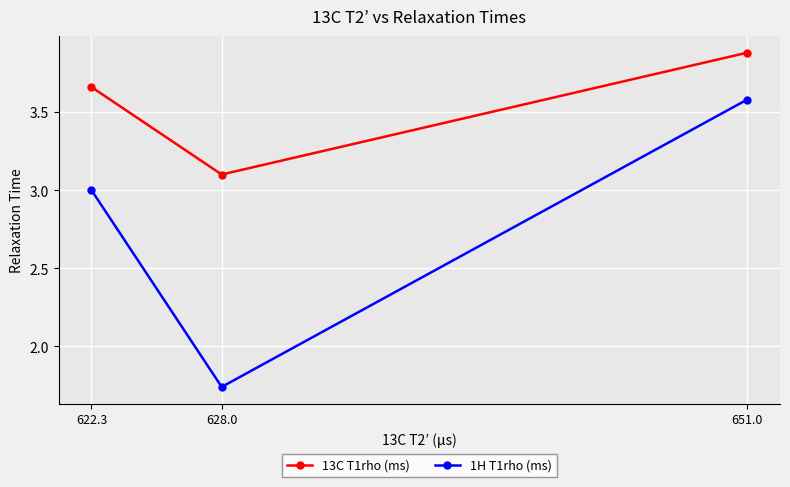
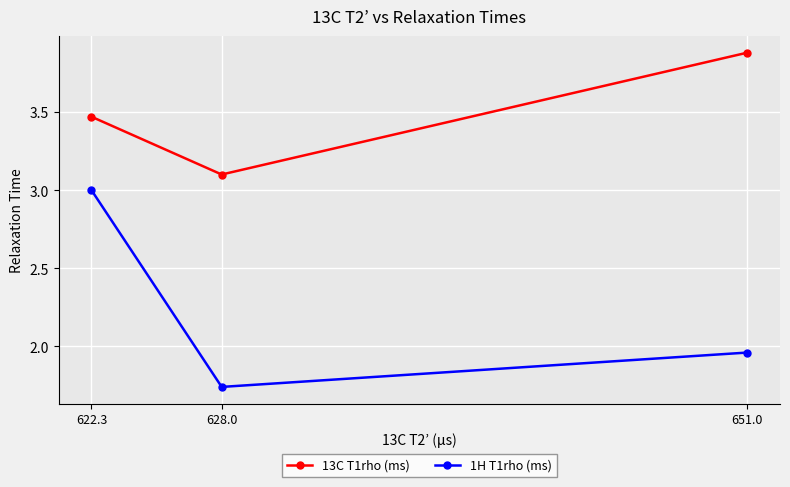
13C T1rho (ms), 622.3: 3.66 -> 3.47
1H T1rho (ms), 651.0: 3.58 -> 1.96
